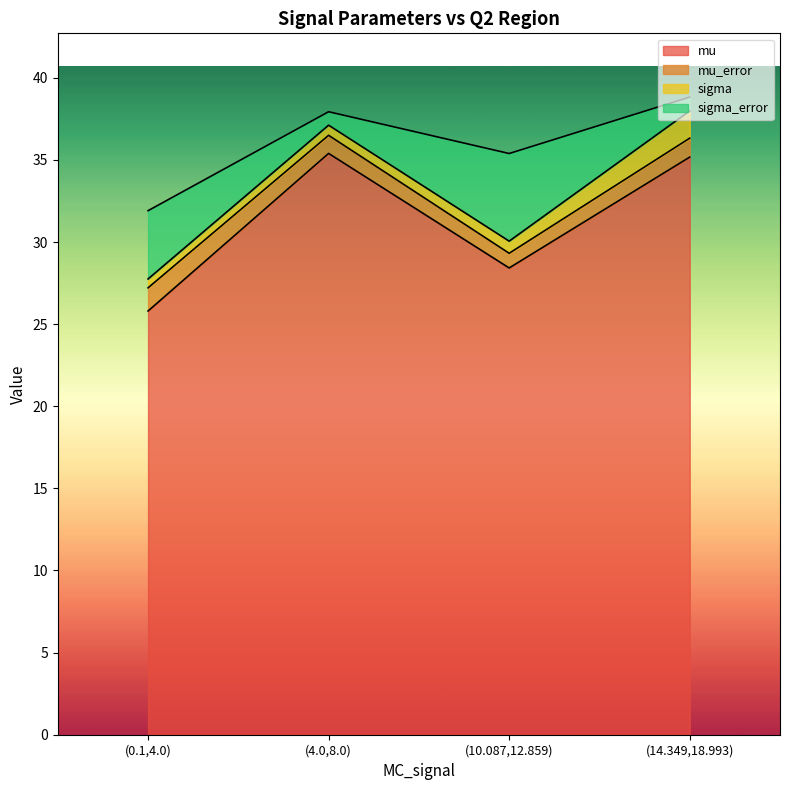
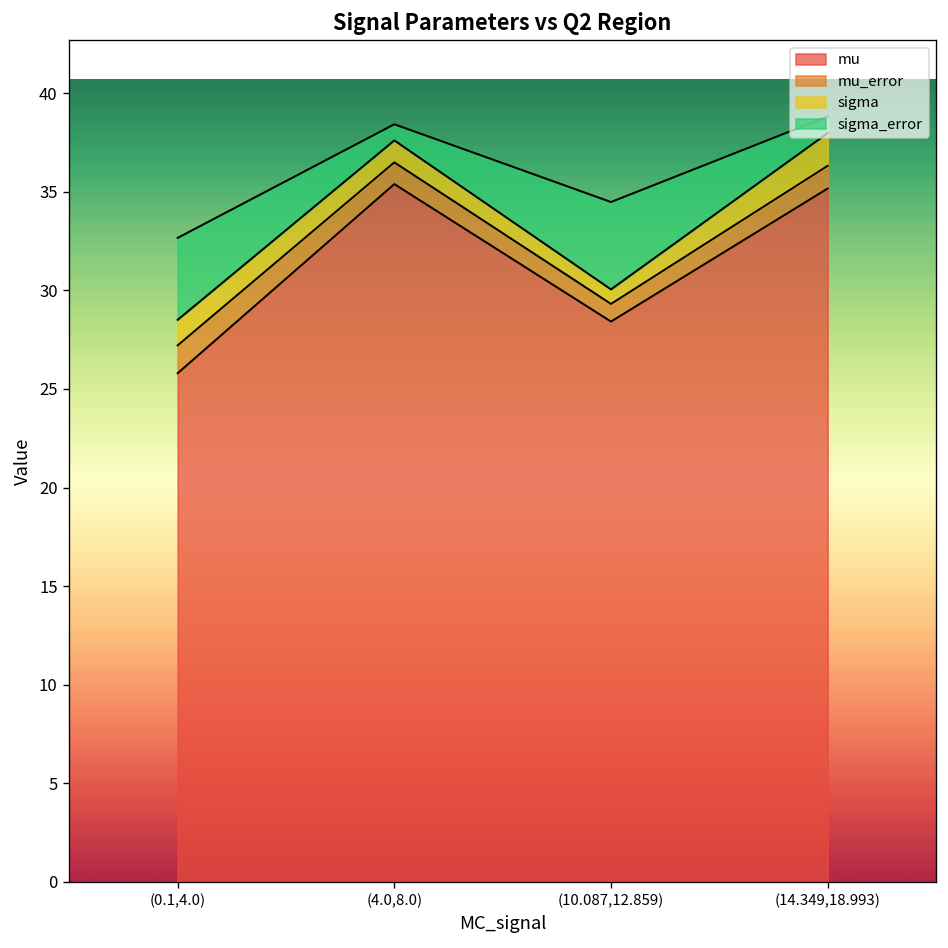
sigma, (0.1,4.0): 0.5 -> 1.3
sigma, (4.0,8.0): 0.6 -> 1.1
sigma_error, (10.087,12.859): 5.3 -> 4.4
